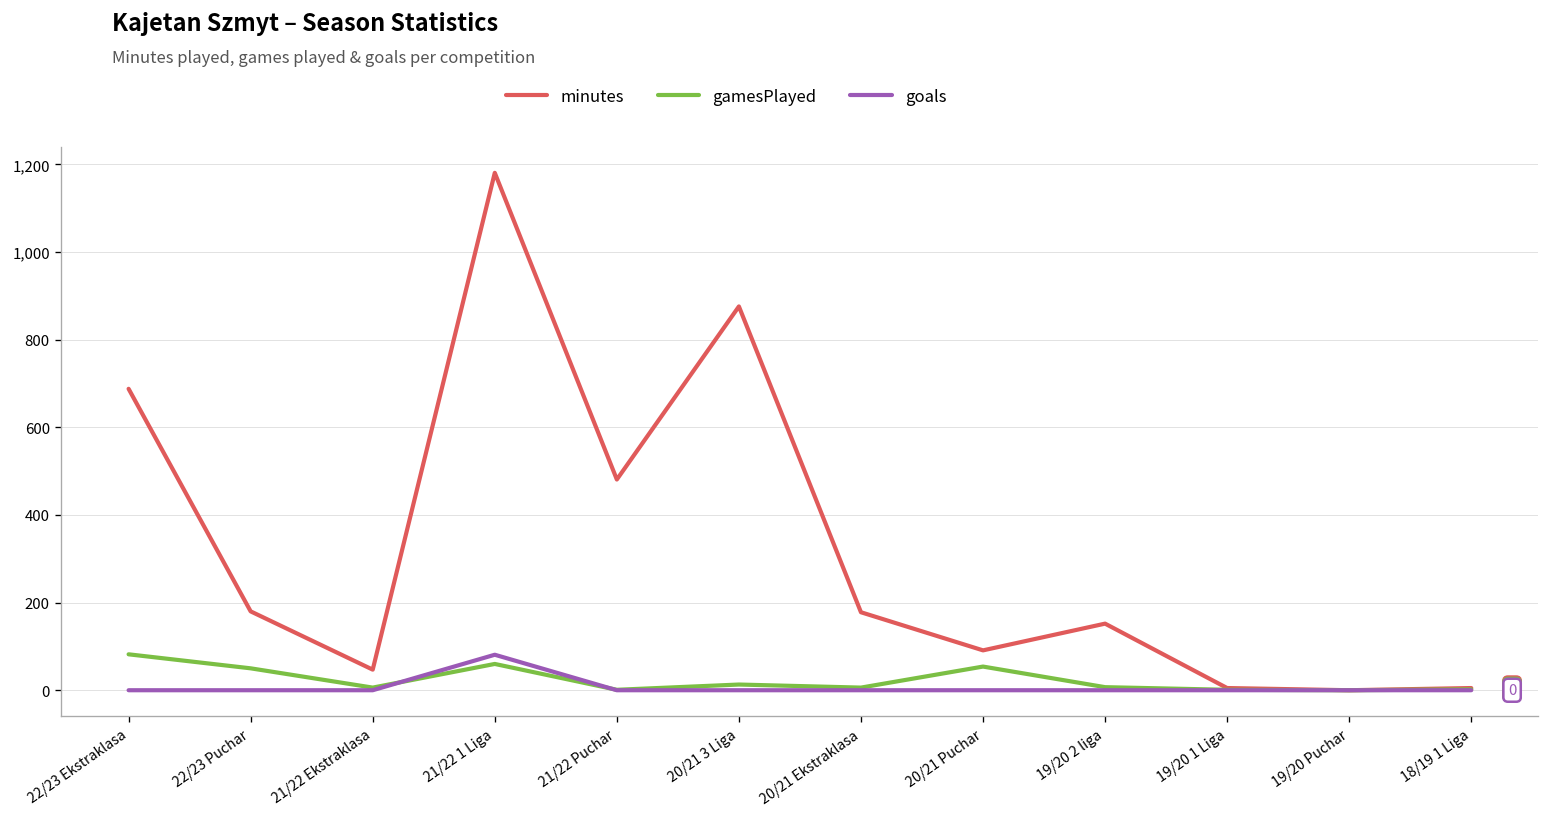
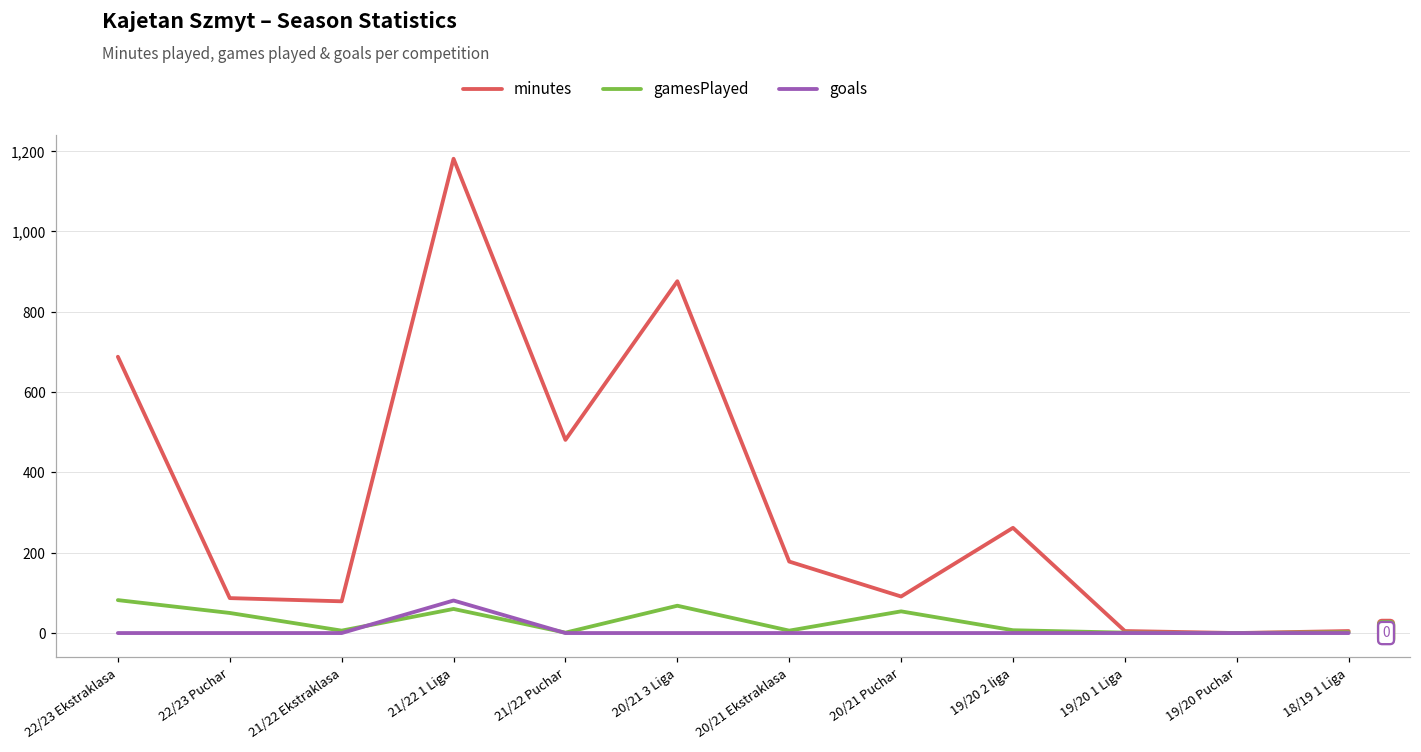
minutes, 22/23 Puchar: 180 -> 90
minutes, 21/22 Ekstraklasa: 50 -> 80
gamesPlayed, 20/21 3 Liga: 10 -> 70
minutes, 19/20 2 liga: 150 -> 260
